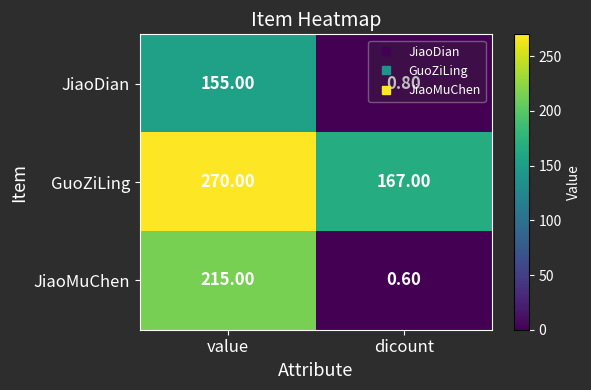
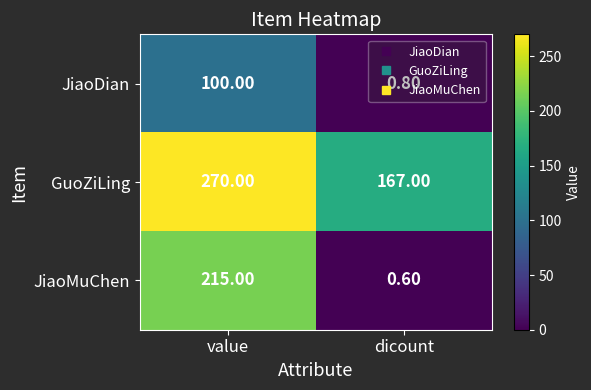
JiaoDian, value: 155.00 -> 100.00
